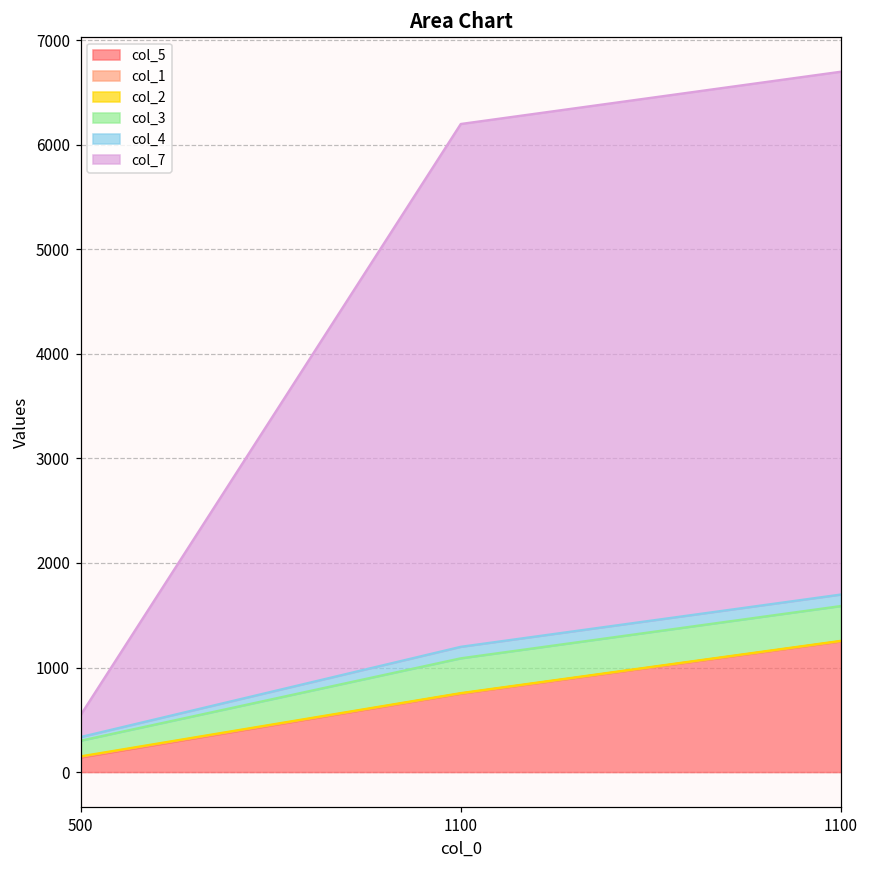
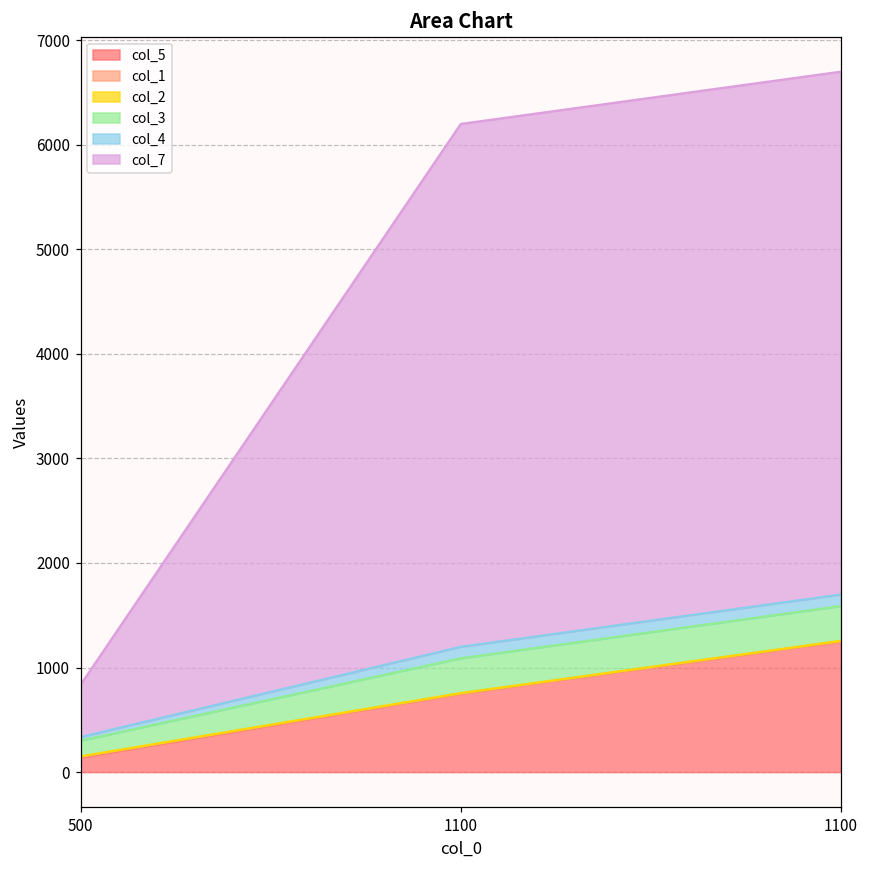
col_7, 500: 200 -> 500
